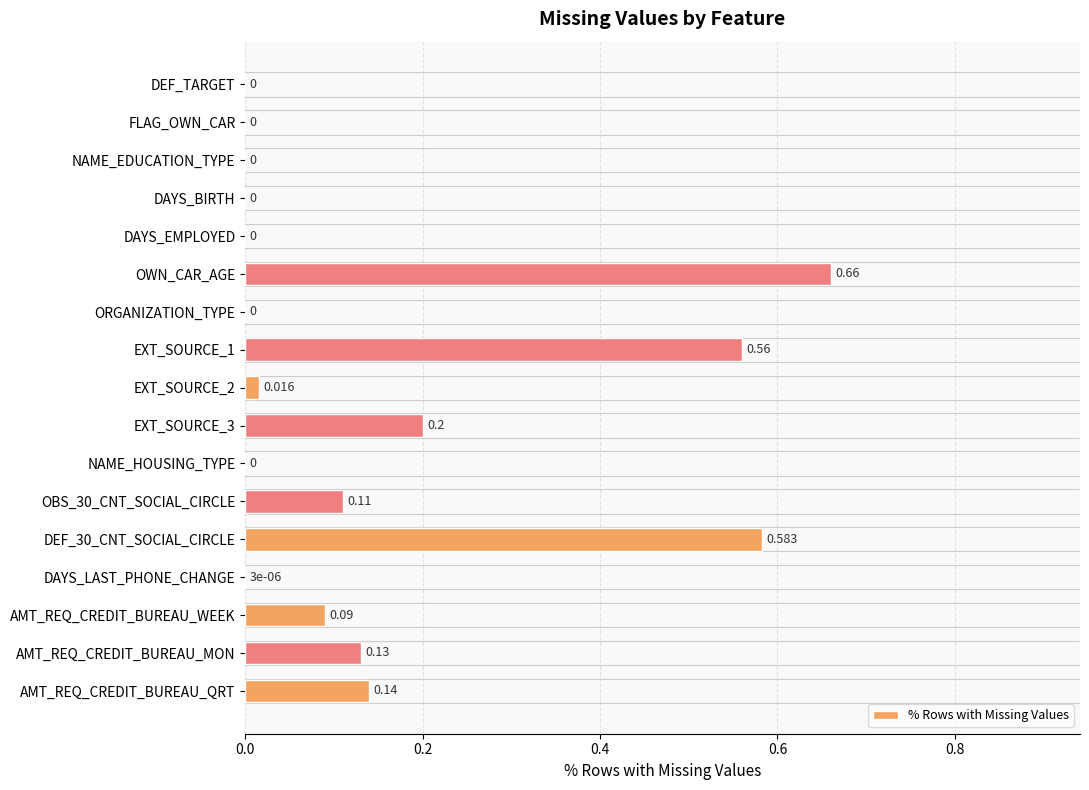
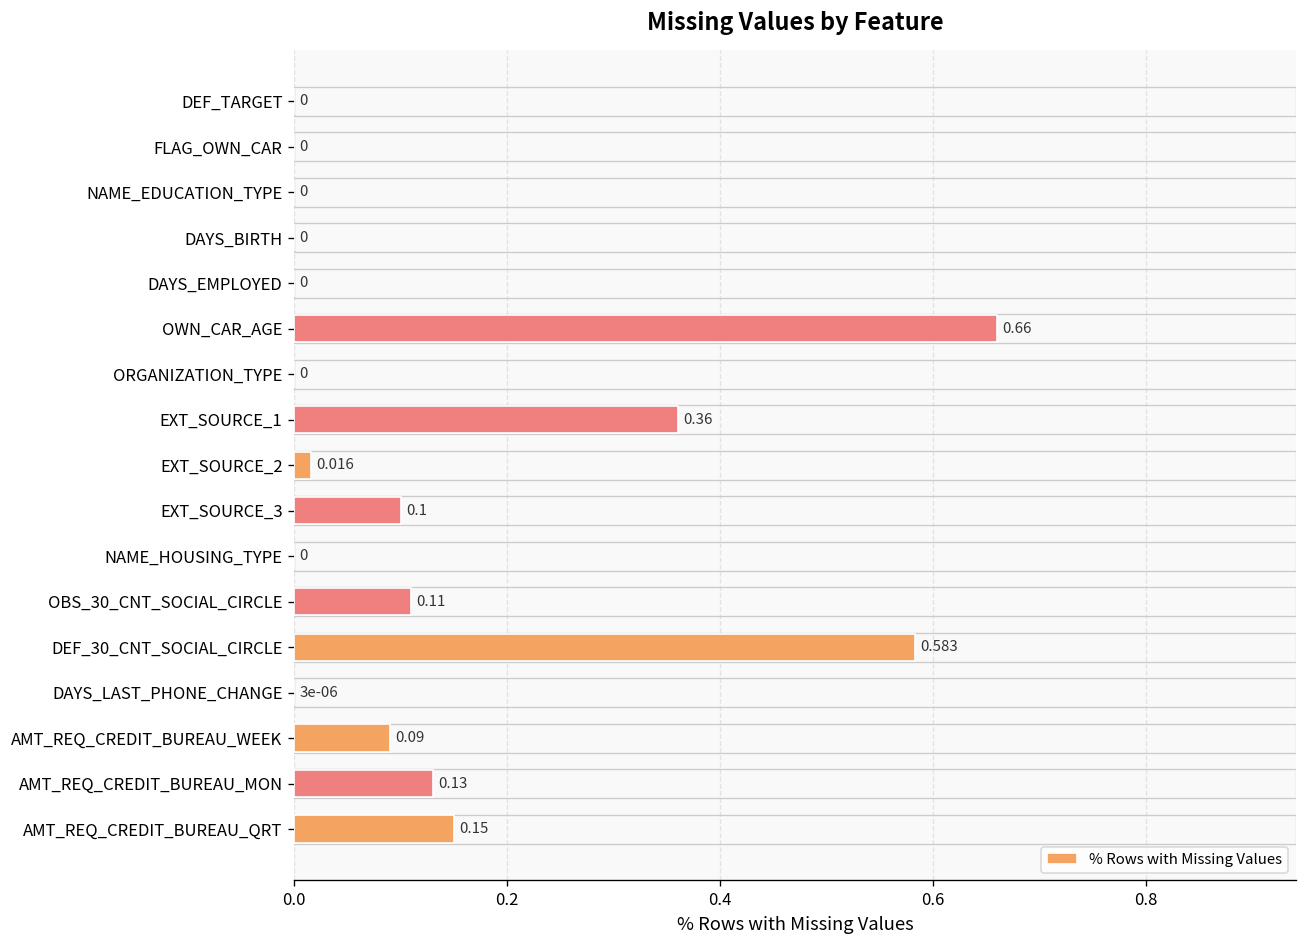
EXT_SOURCE_1: 0.56 -> 0.36
EXT_SOURCE_3: 0.2 -> 0.1
AMT_REQ_CREDIT_BUREAU_QRT: 0.14 -> 0.15
